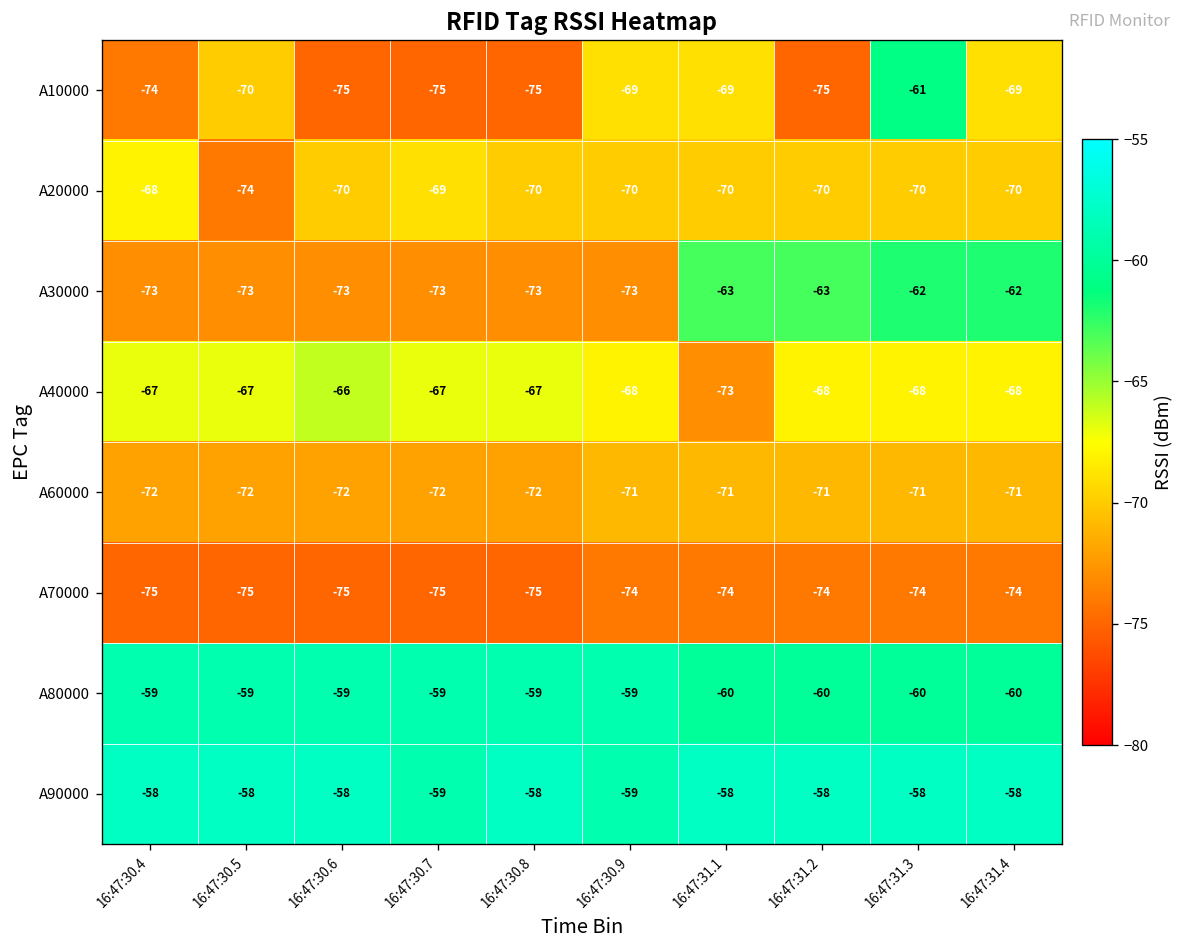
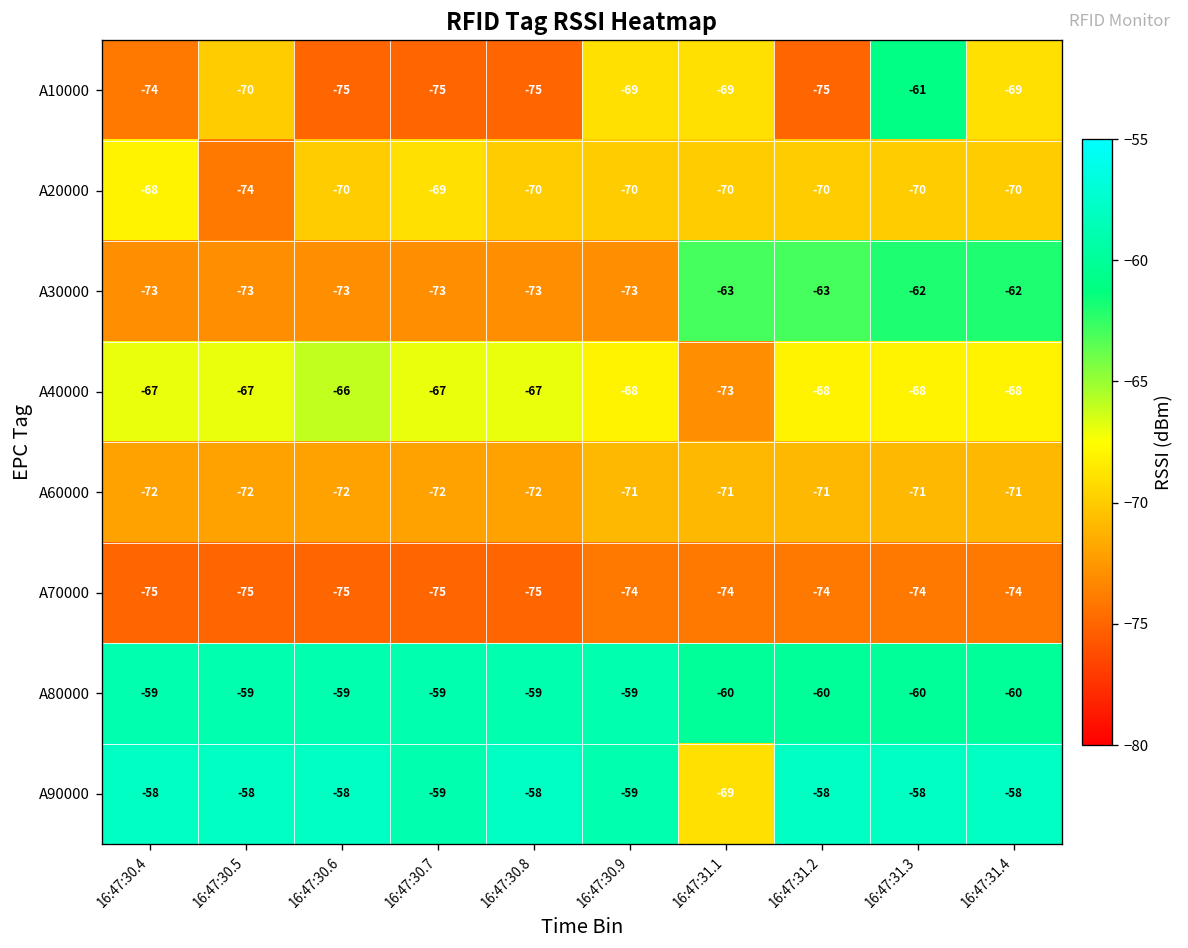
A90000, 16:47:31.1: -58 -> -69
